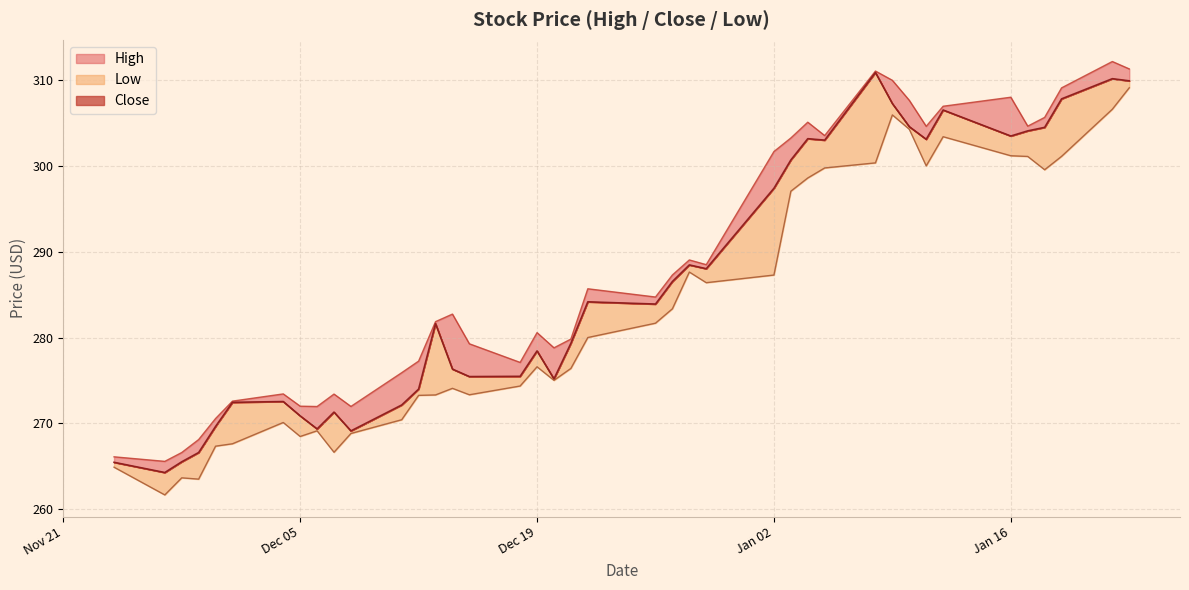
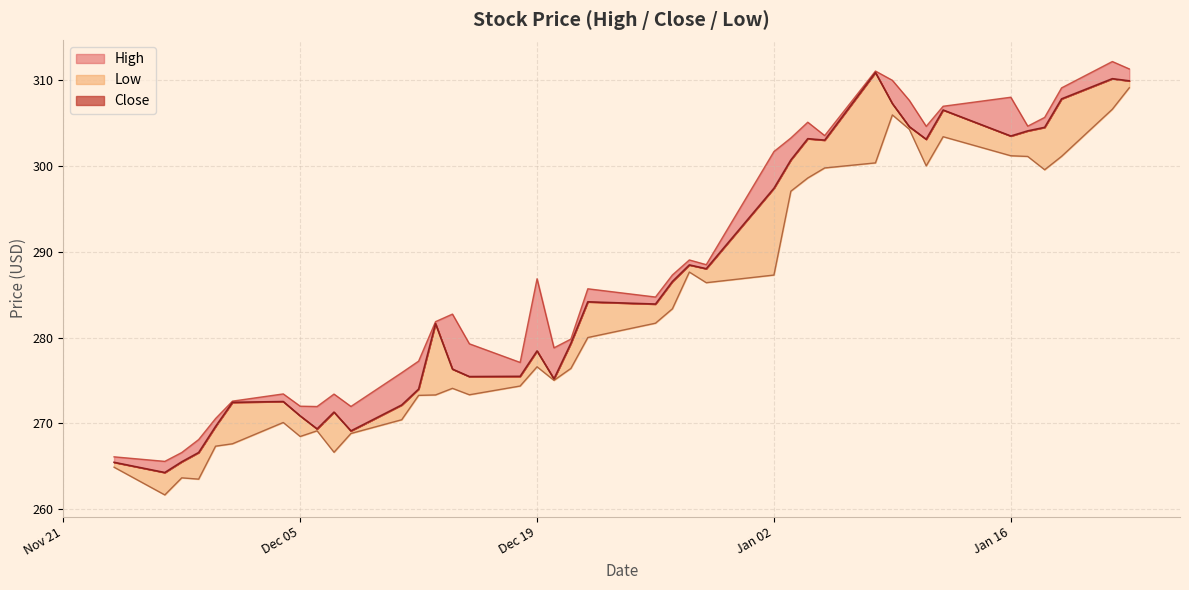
High, Dec 19: 281 -> 287
